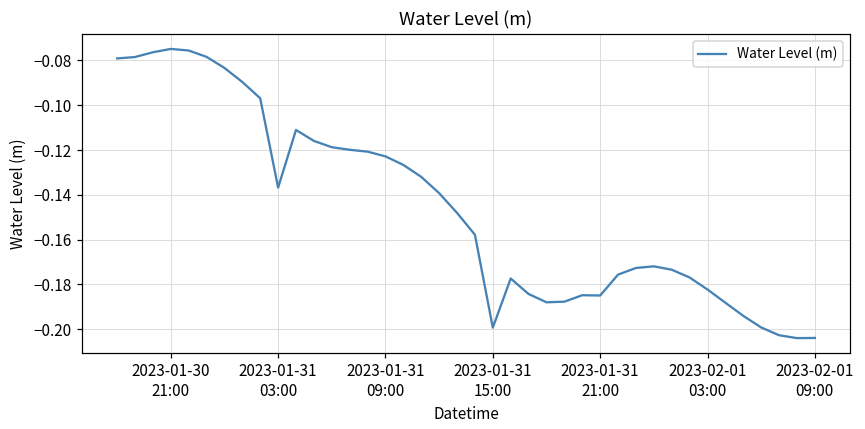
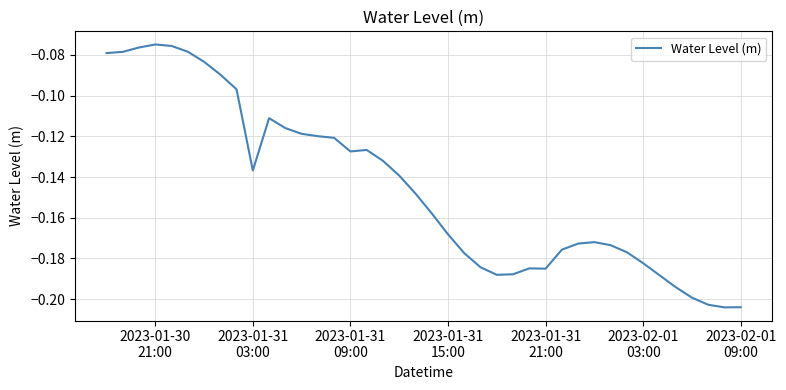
2023-01-31 09:00: -0.123 -> -0.127
2023-01-31 15:00: -0.199 -> -0.168
